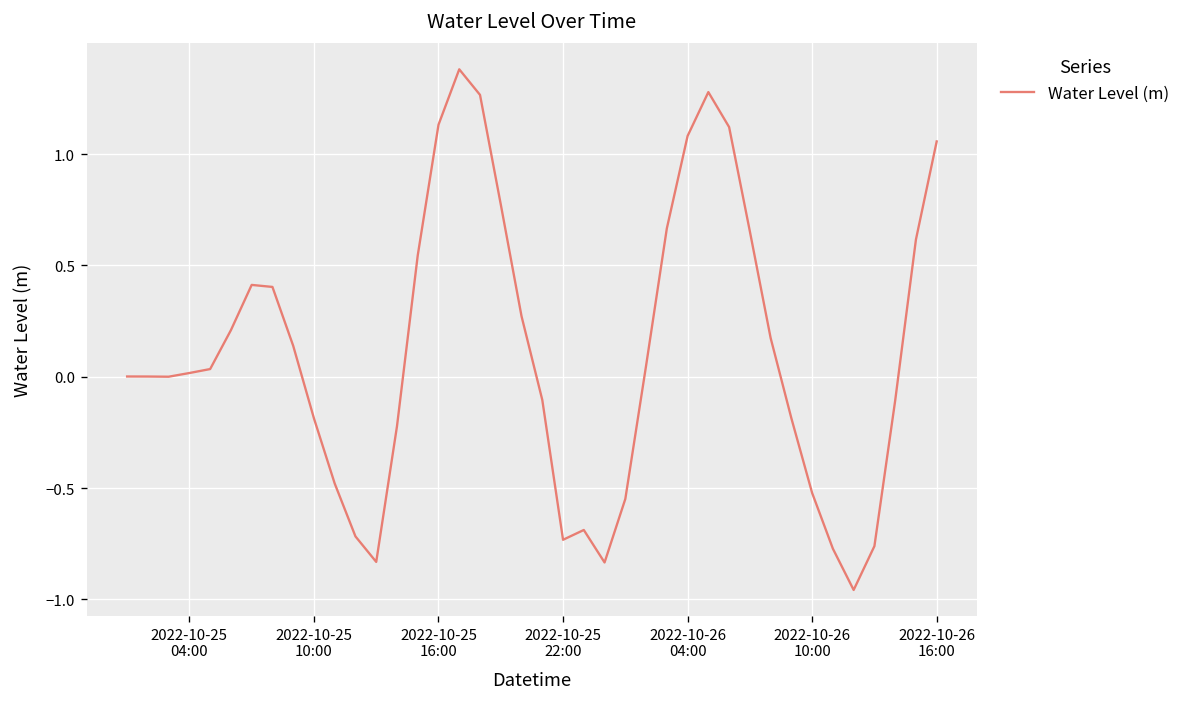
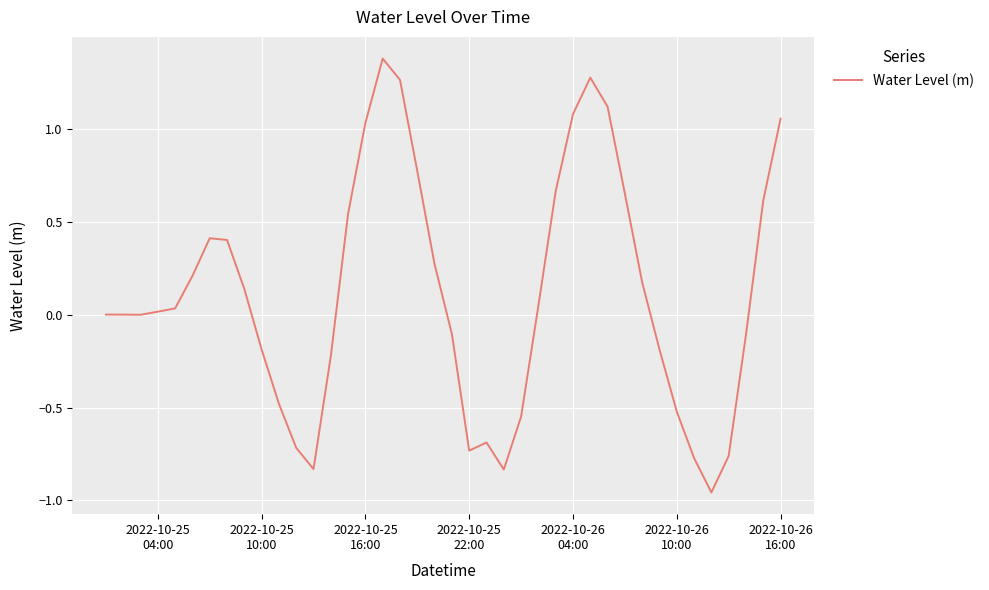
2022-10-25 16:00: 1.13 -> 1.03
